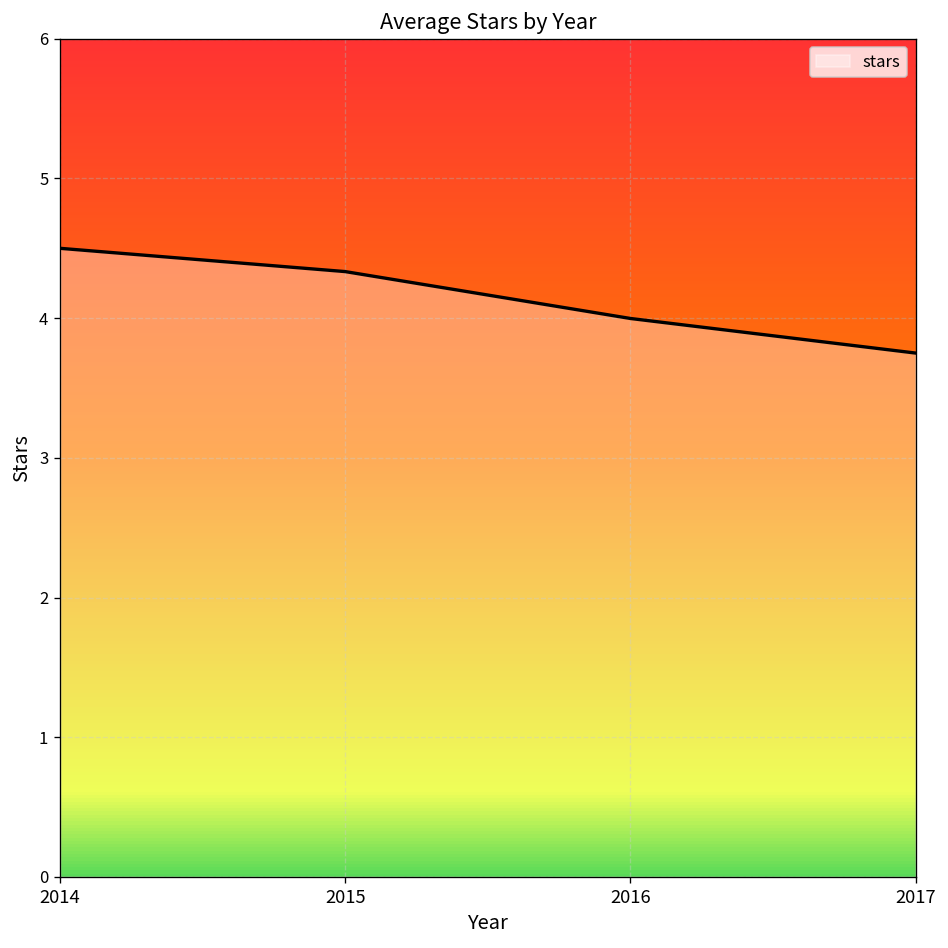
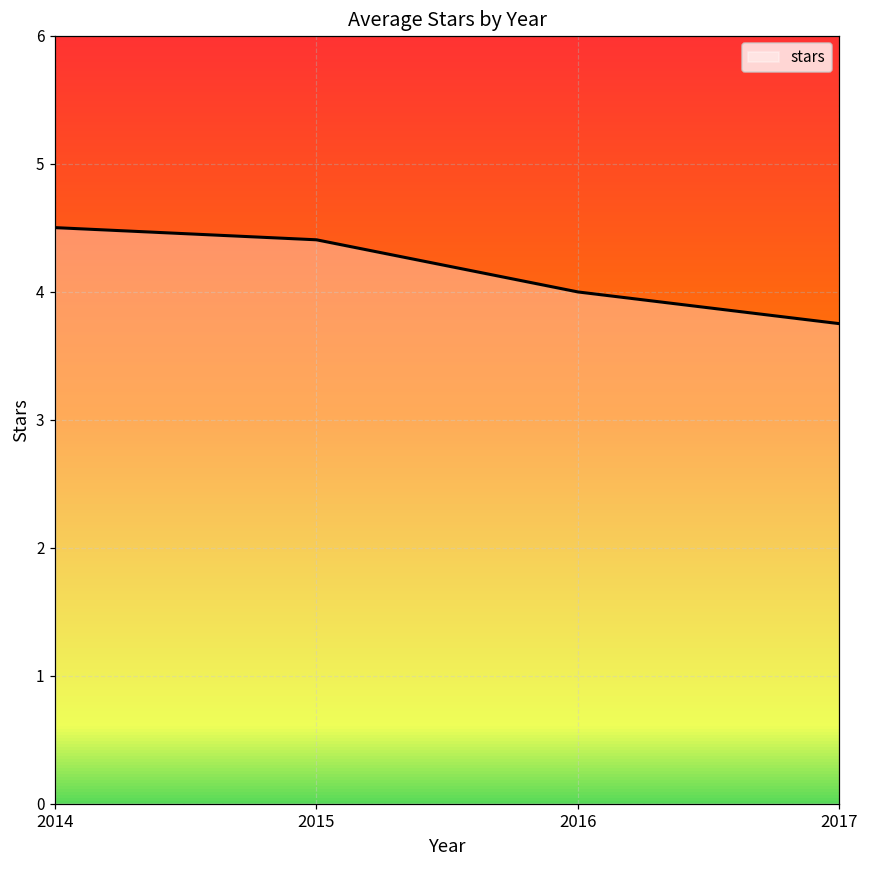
2015: 4.33 -> 4.40
